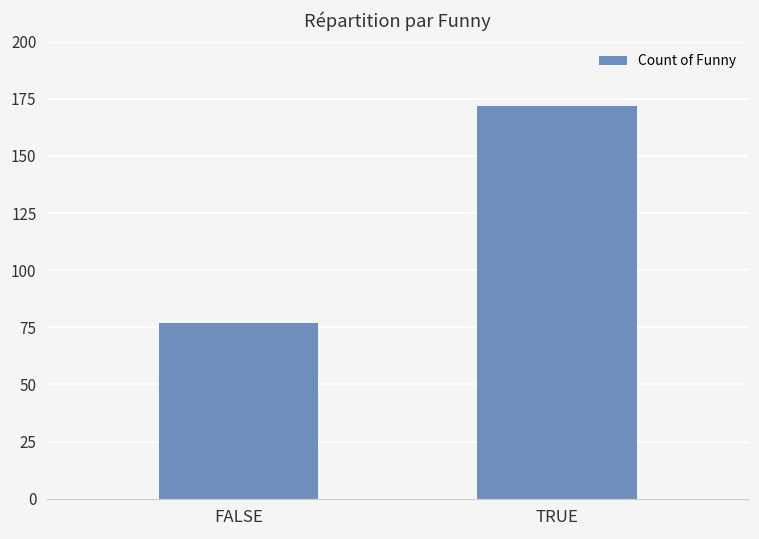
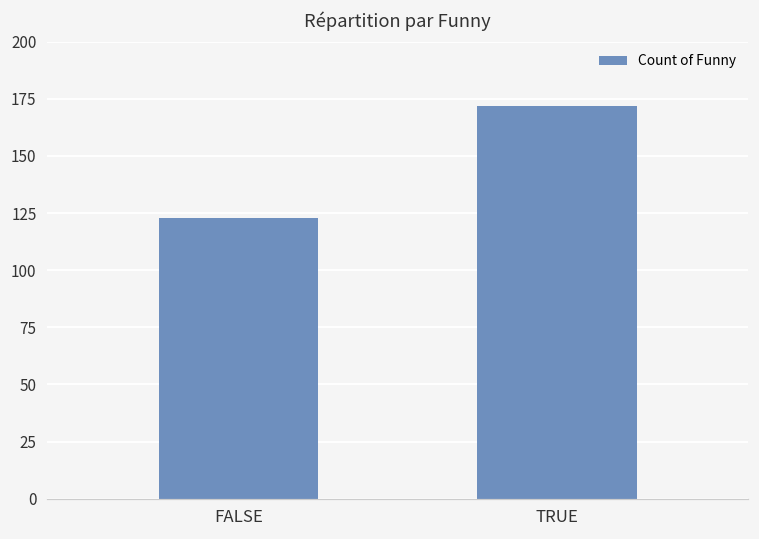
FALSE: 77 -> 123
